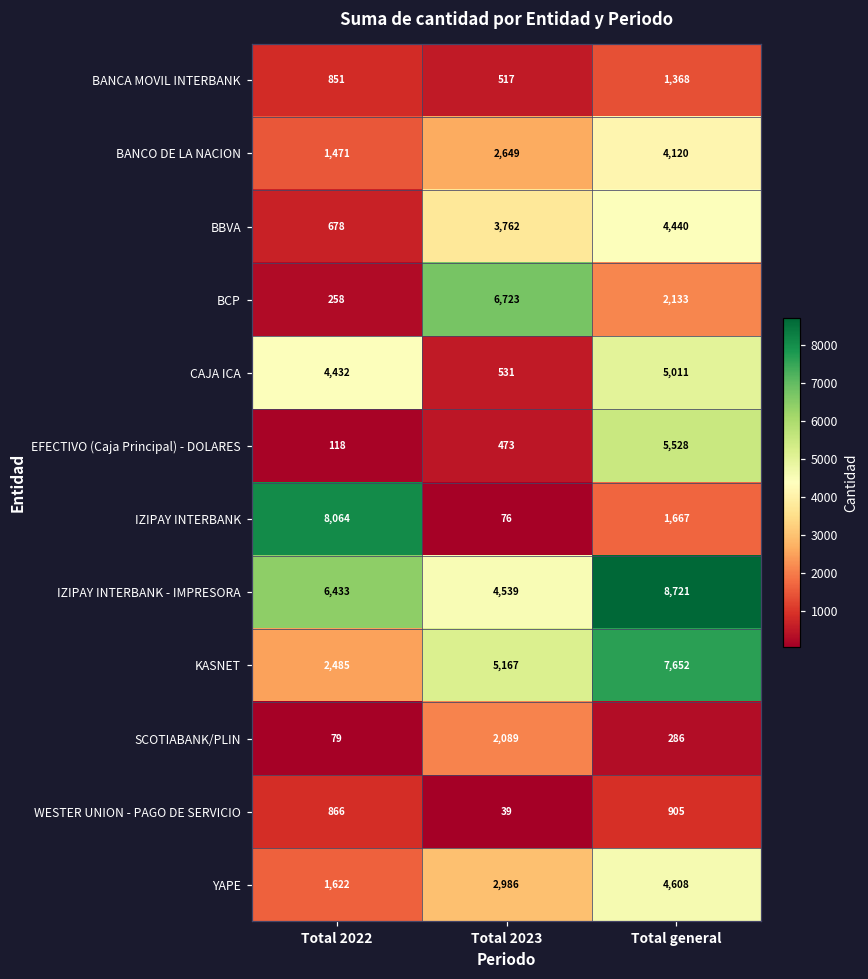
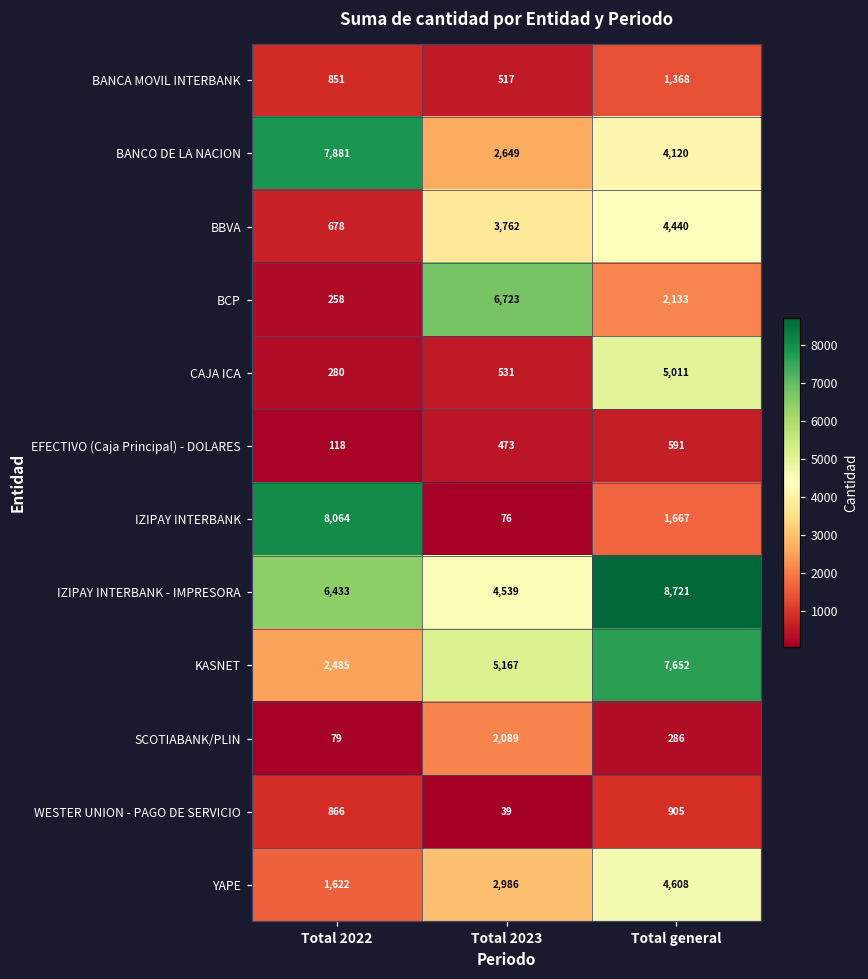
BANCO DE LA NACION, Total 2022: 1,471 -> 7,881
CAJA ICA, Total 2022: 4,432 -> 280
EFECTIVO (Caja Principal) - DOLARES, Total general: 5,528 -> 591
